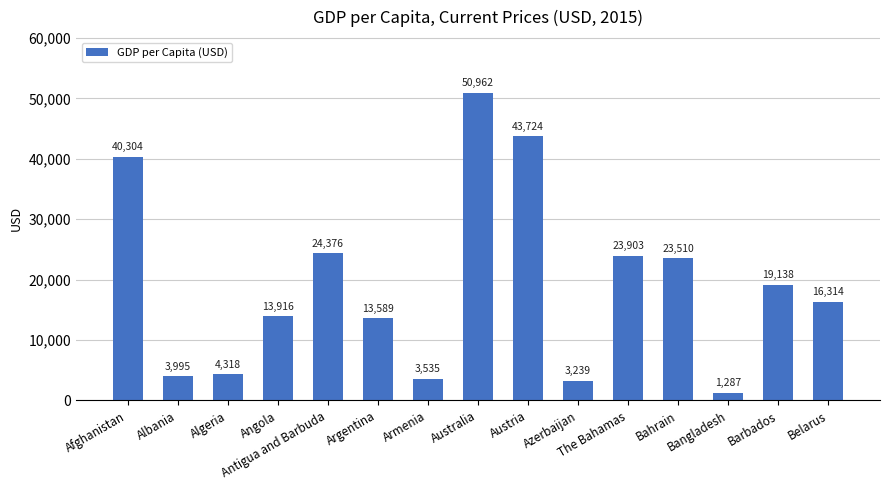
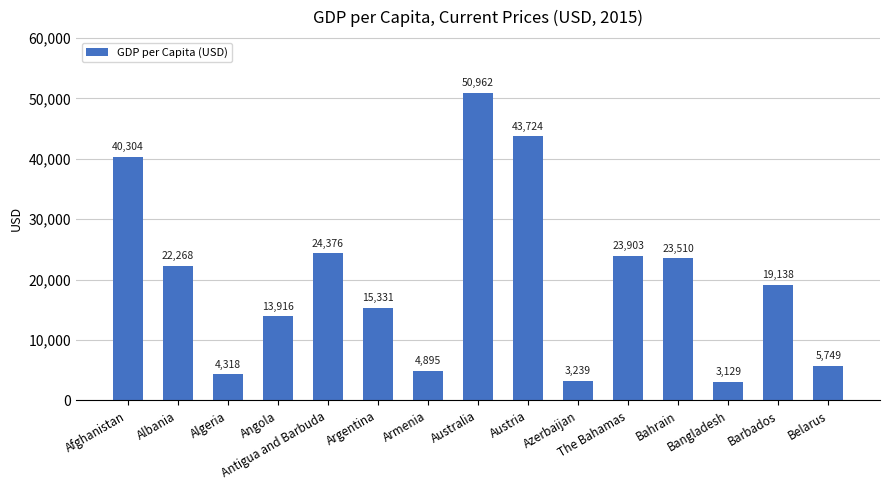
Albania: 3,995 -> 22,268
Argentina: 13,589 -> 15,331
Armenia: 3,535 -> 4,895
Bangladesh: 1,287 -> 3,129
Belarus: 16,314 -> 5,749
